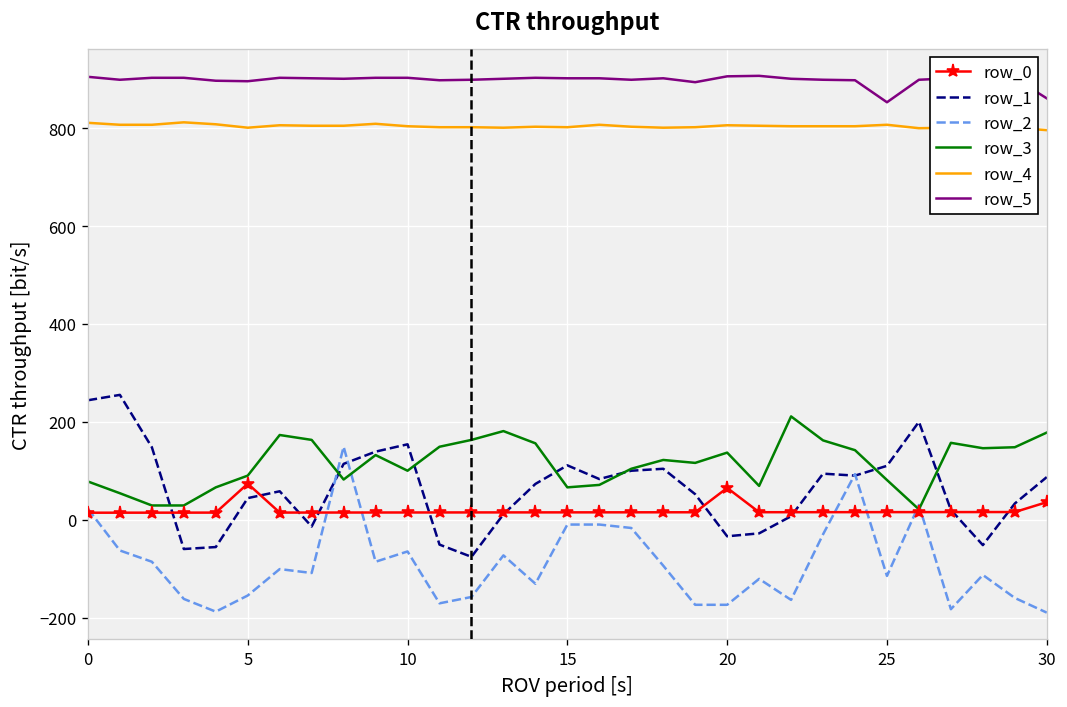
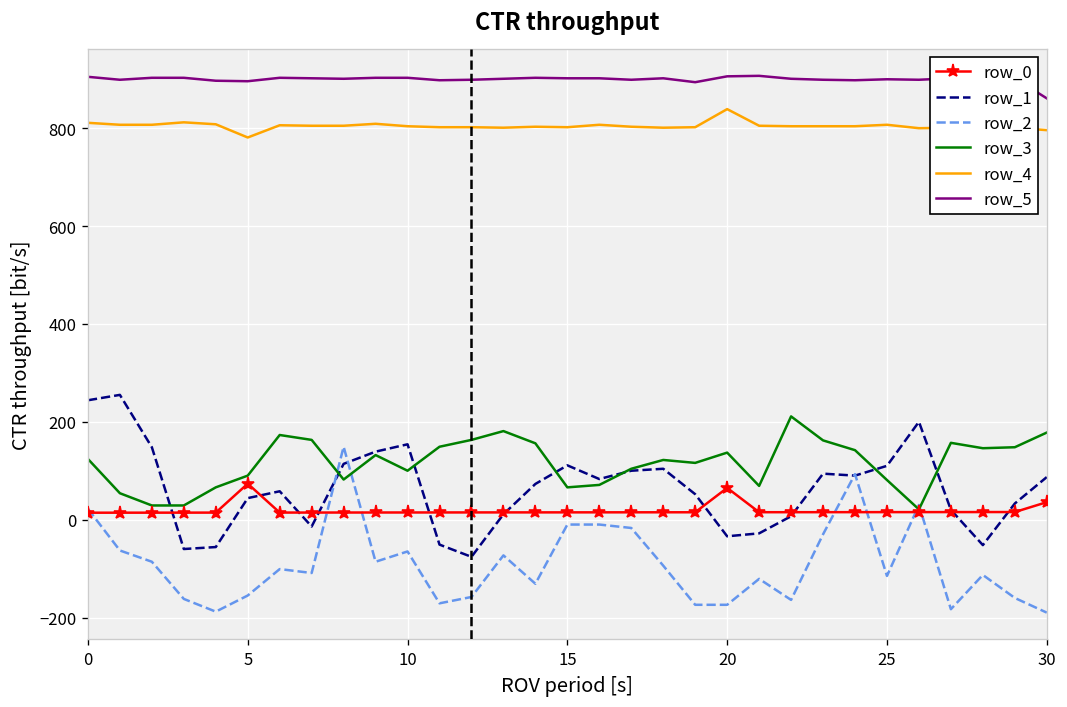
row_3, 0: 80 -> 120
row_4, 5: 800 -> 780
row_4, 20: 810 -> 840
row_5, 25: 850 -> 900
